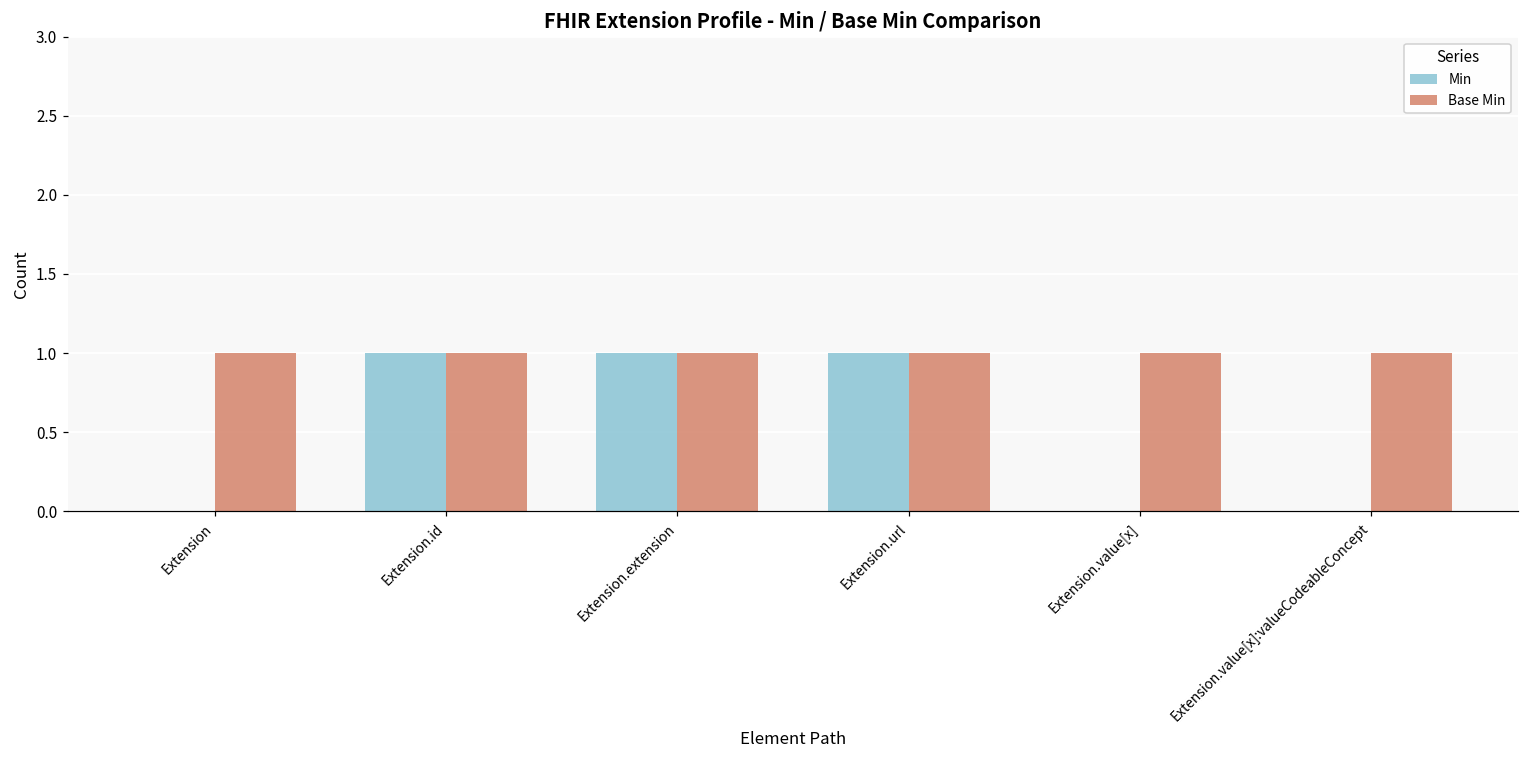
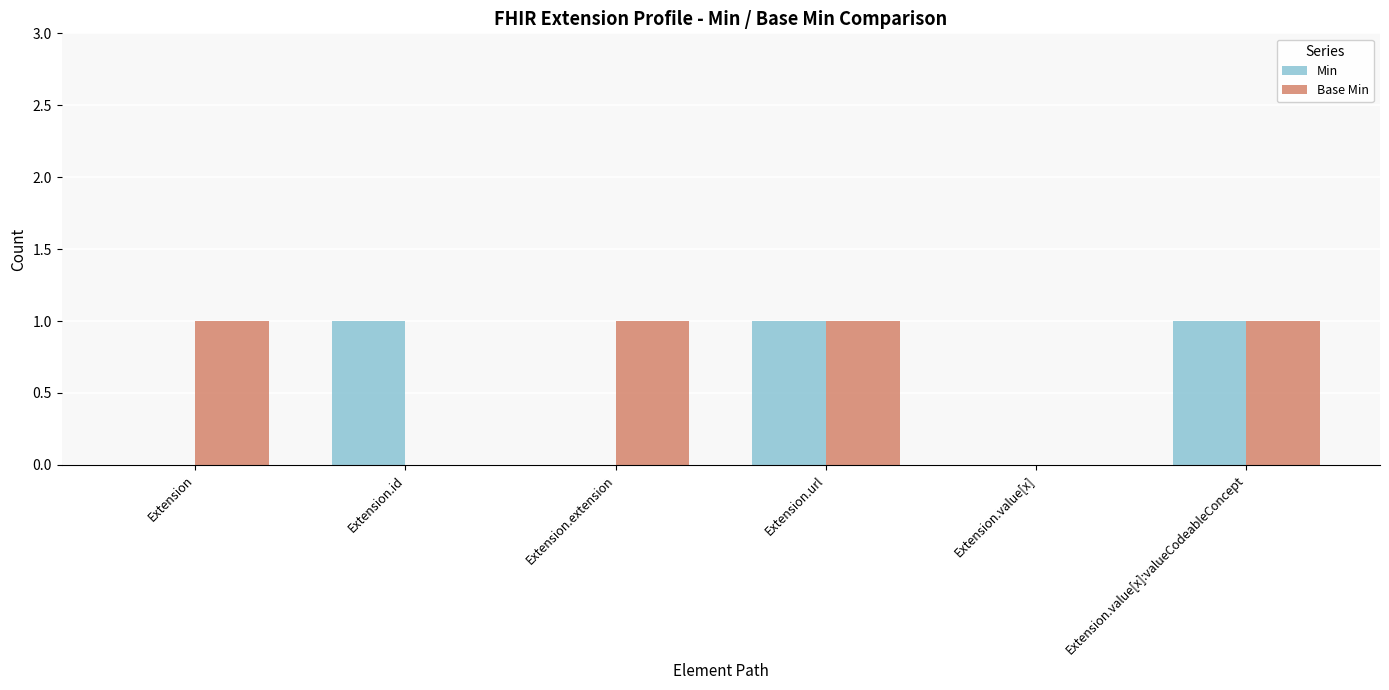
Base Min, Extension.id: 1 -> 0
Min, Extension.extension: 1 -> 0
Base Min, Extension.value[x]: 1 -> 0
Min, Extension.value[x]:valueCodeableConcept: 0 -> 1
